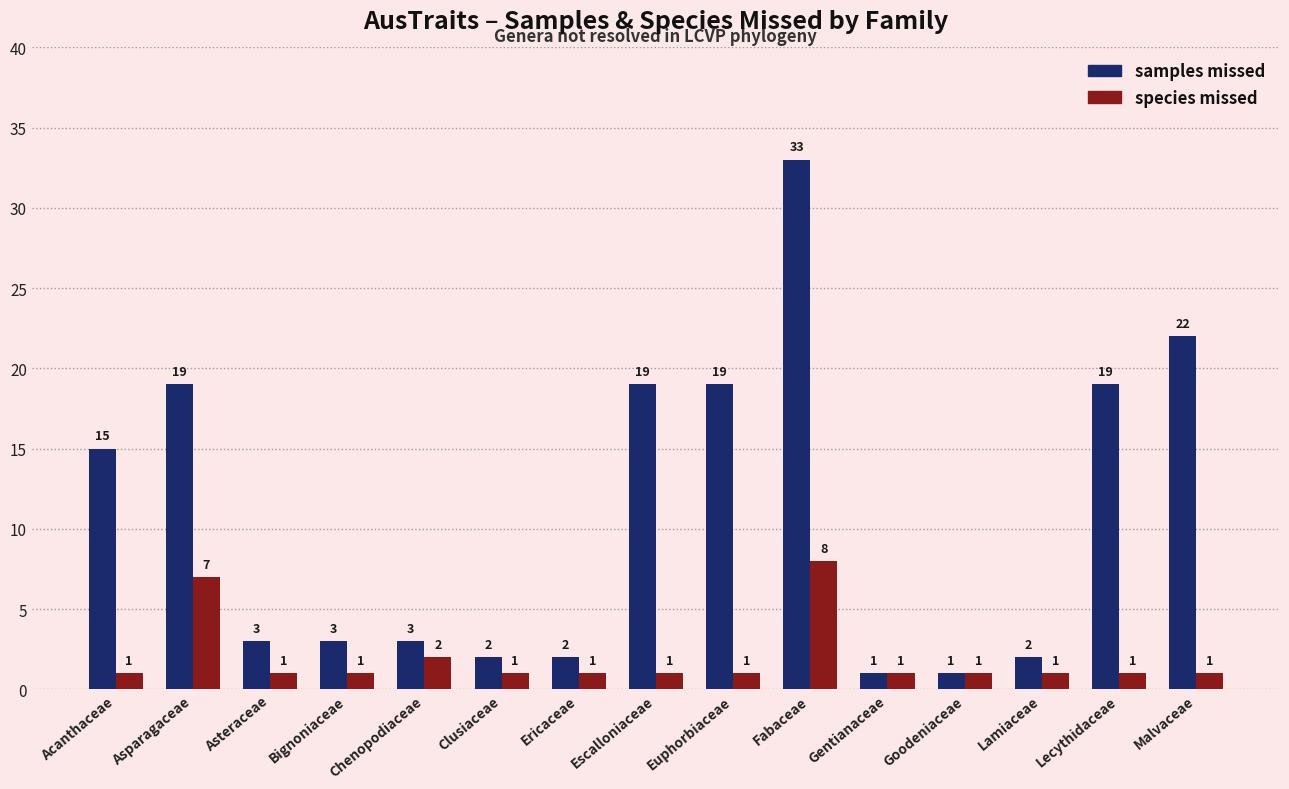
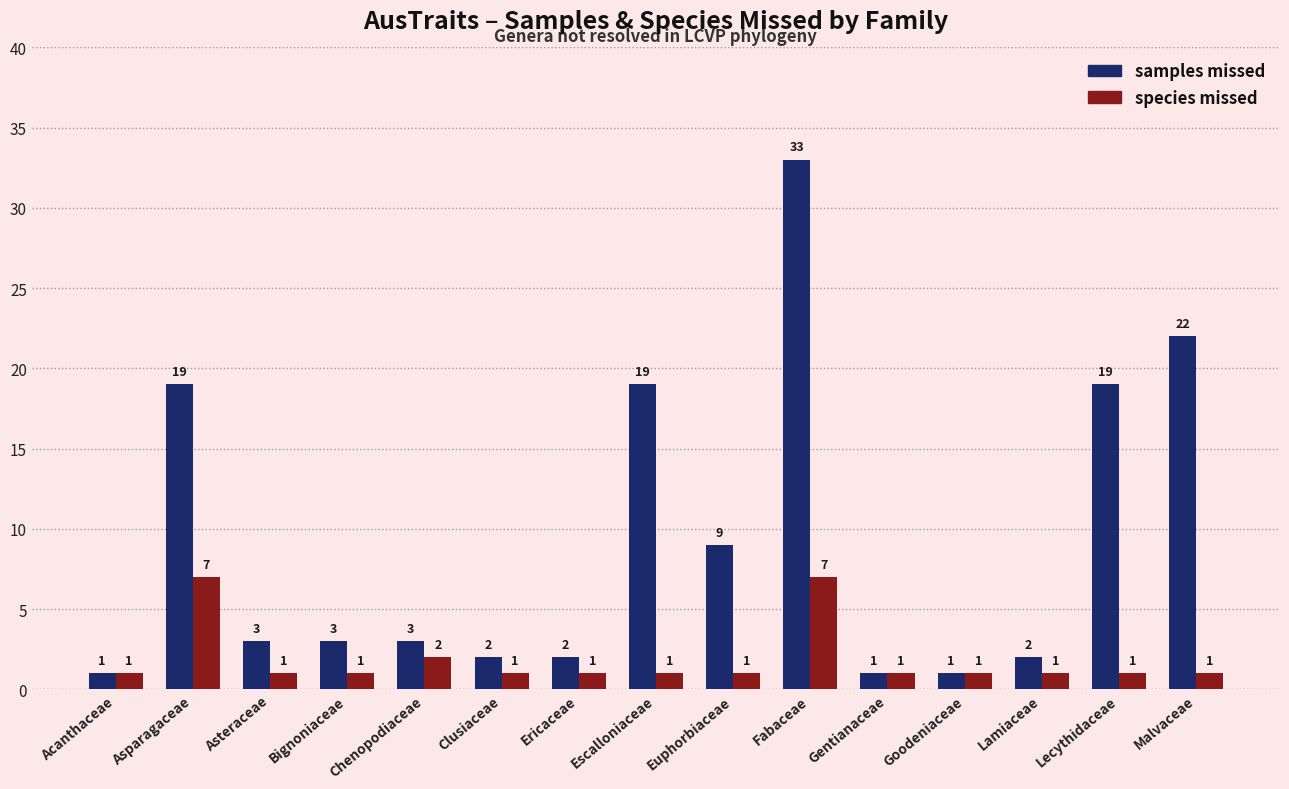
samples missed, Acanthaceae: 15 -> 1
samples missed, Euphorbiaceae: 19 -> 9
species missed, Fabaceae: 8 -> 7
